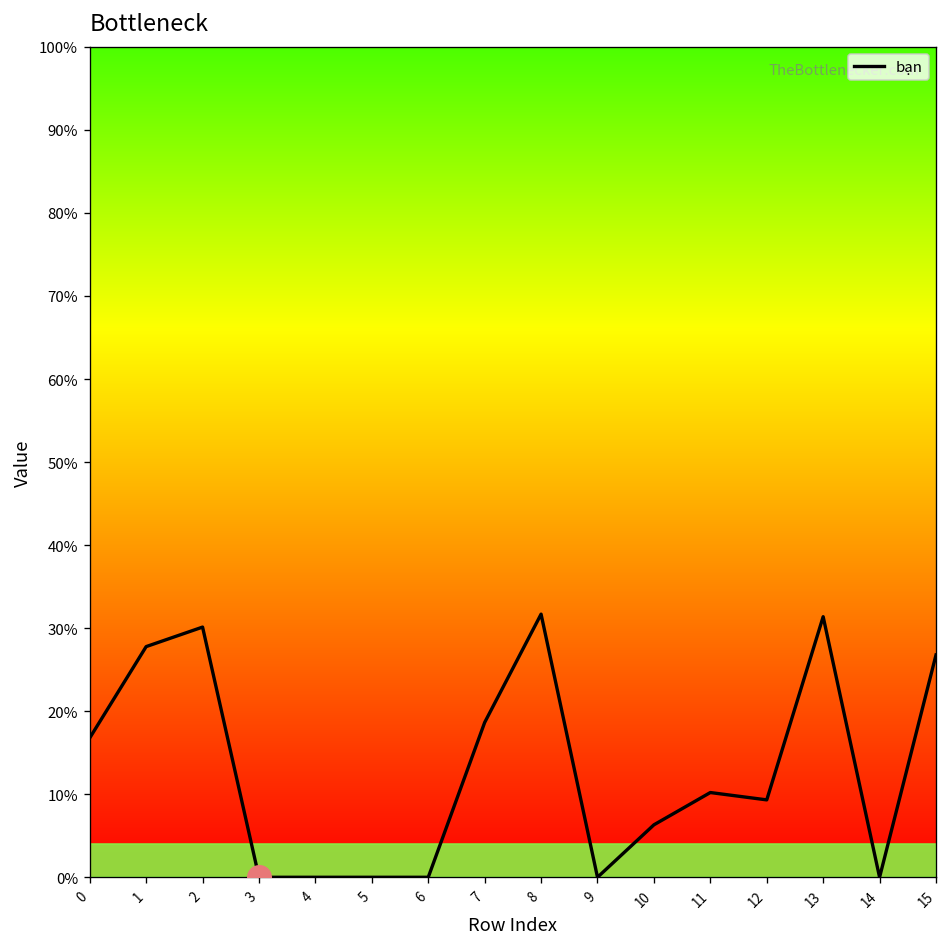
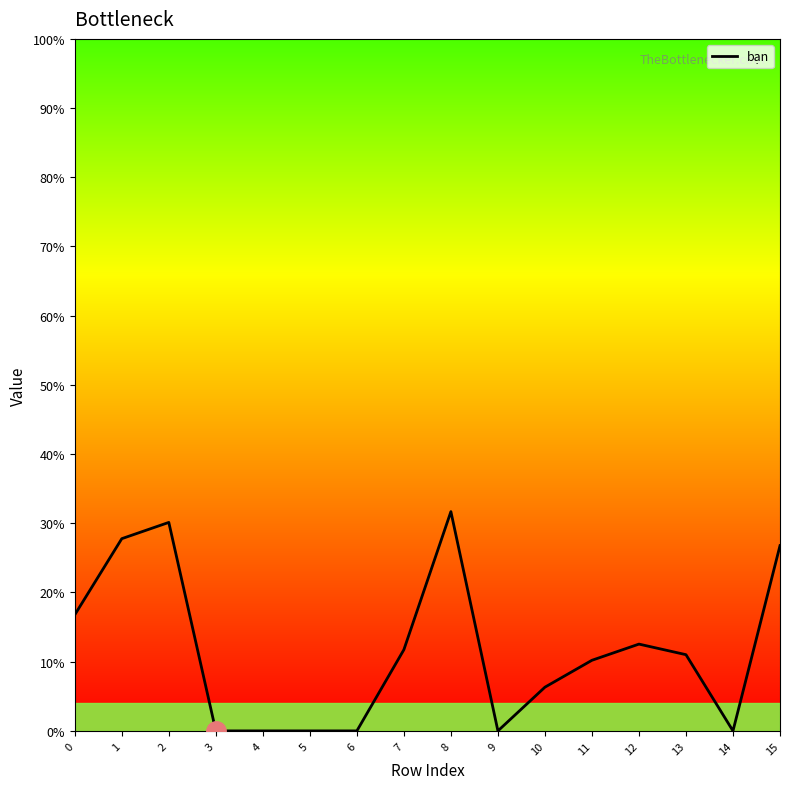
bạn, 7: 19% -> 12%
bạn, 12: 9% -> 13%
bạn, 13: 31% -> 11%
